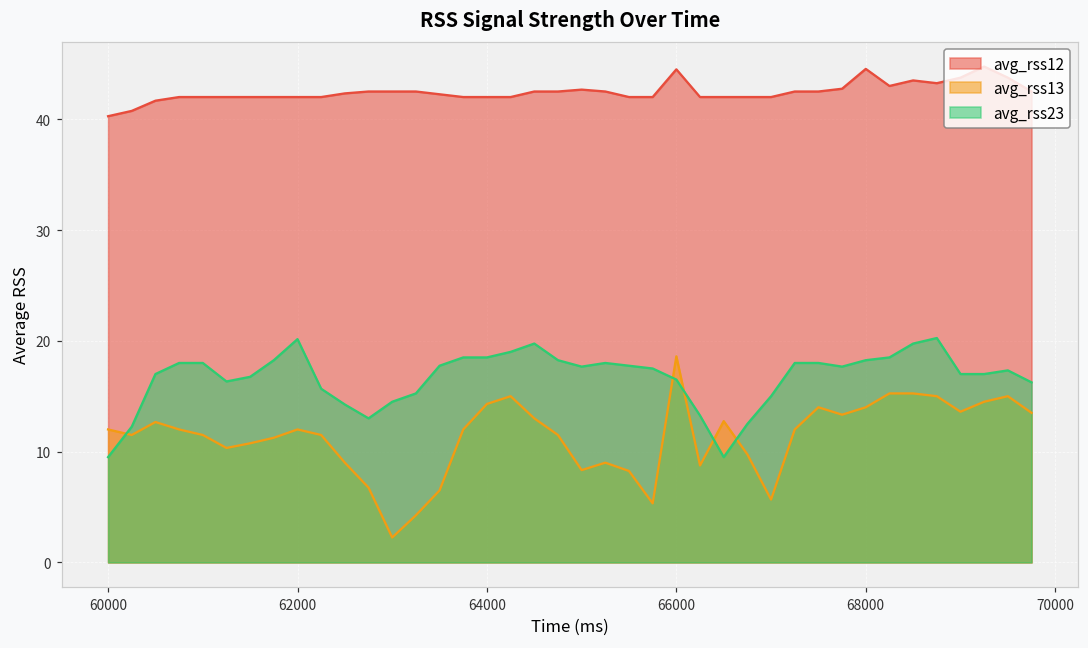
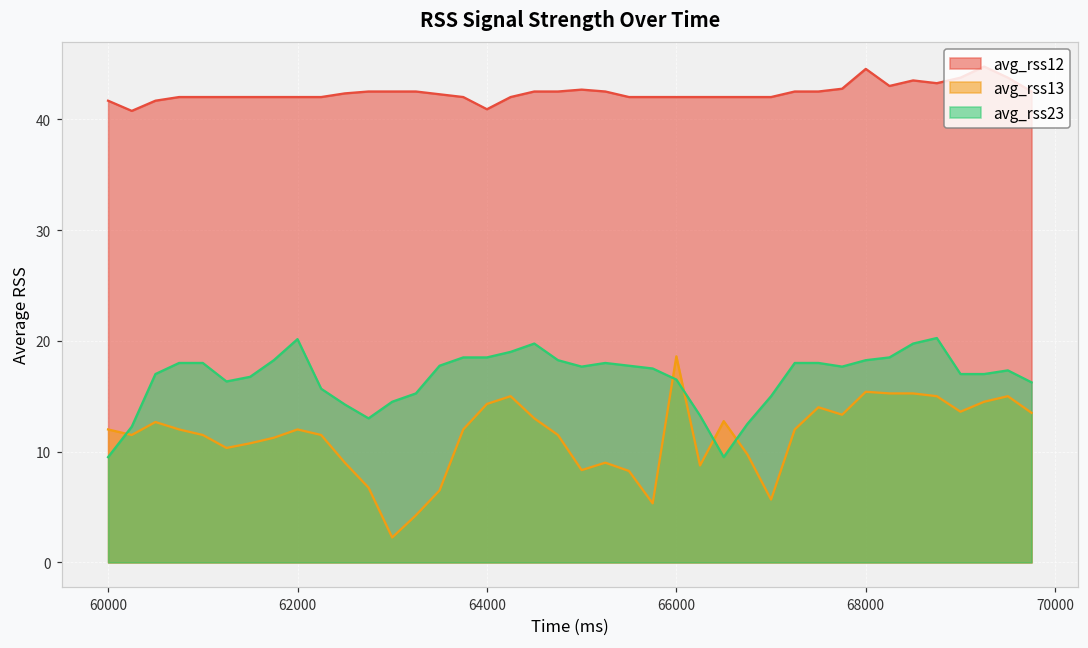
avg_rss12, 60000: 40.3 -> 41.7
avg_rss12, 64000: 42.0 -> 40.9
avg_rss12, 66000: 44.5 -> 42.0
avg_rss13, 68000: 14.0 -> 15.4
